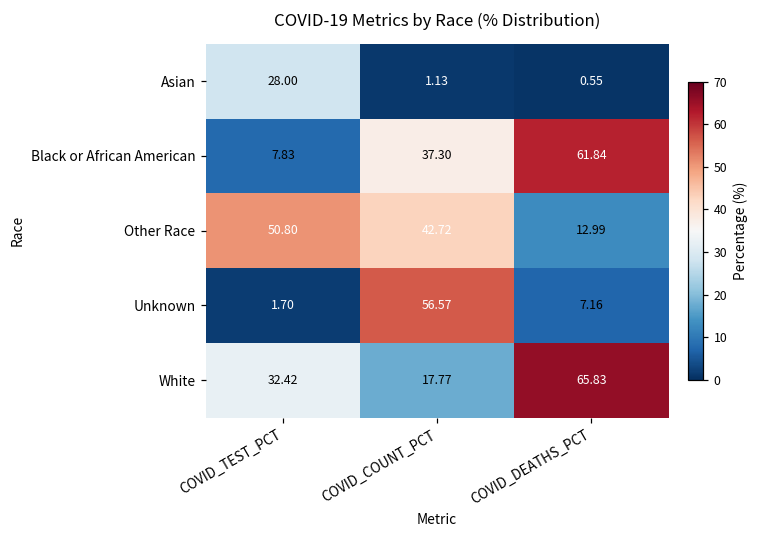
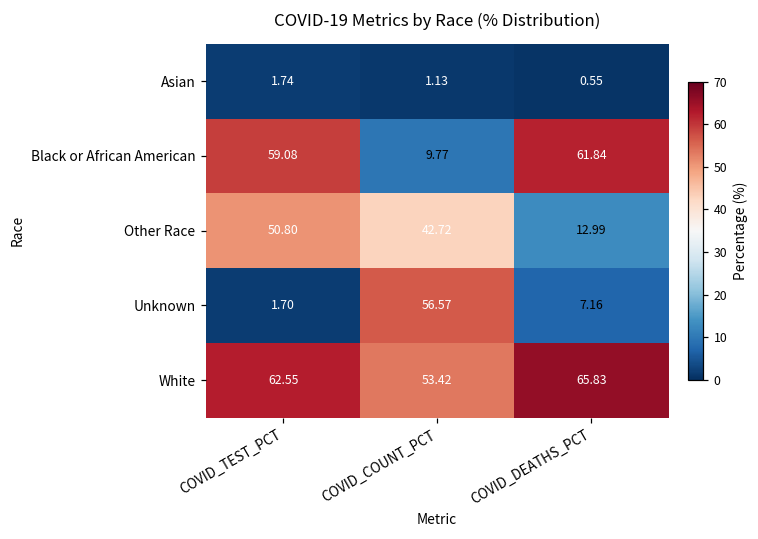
Asian, COVID_TEST_PCT: 28.00 -> 1.74
Black or African American, COVID_TEST_PCT: 7.83 -> 59.08
Black or African American, COVID_COUNT_PCT: 37.30 -> 9.77
White, COVID_TEST_PCT: 32.42 -> 62.55
White, COVID_COUNT_PCT: 17.77 -> 53.42
